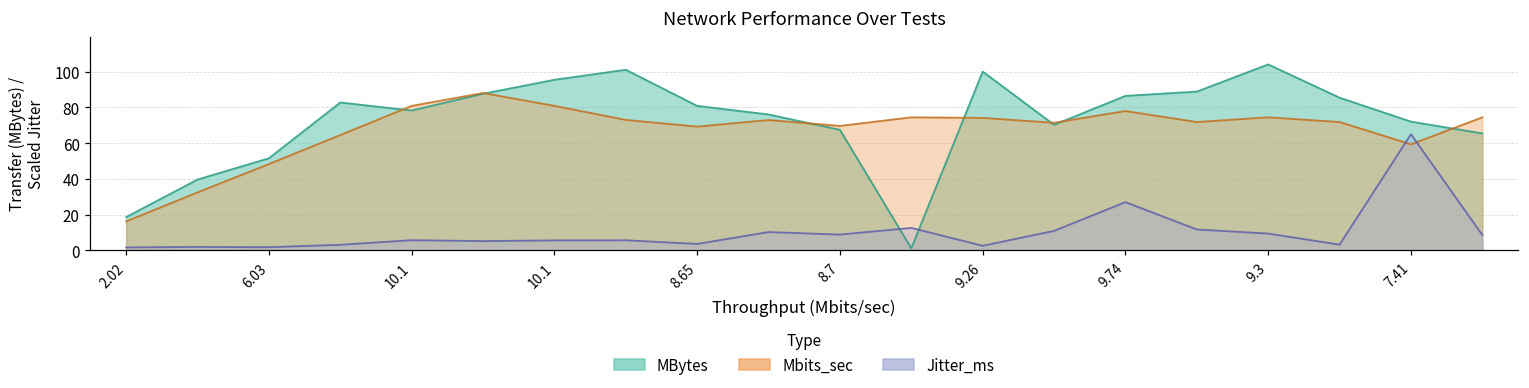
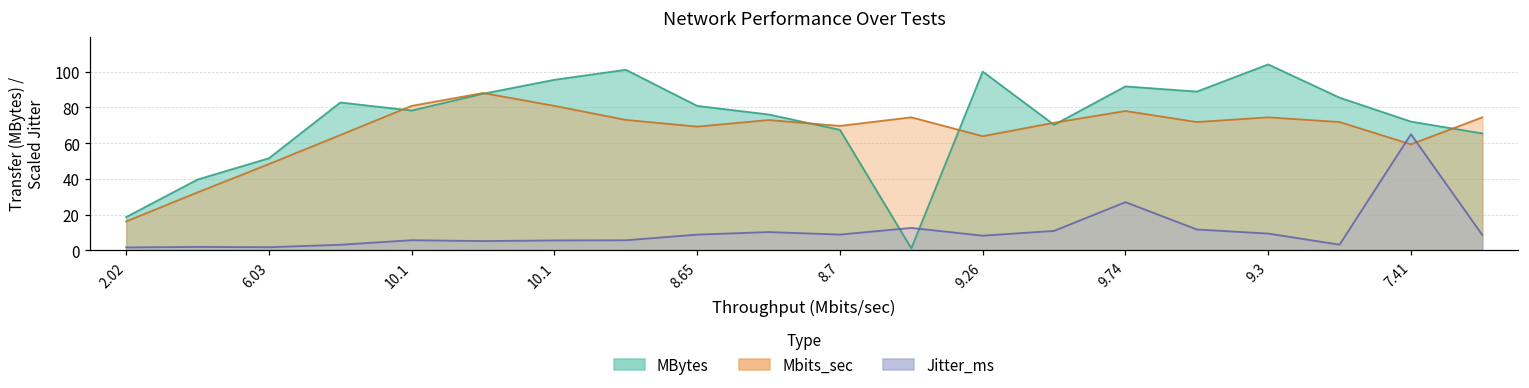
Jitter_ms, 8.65: 4 -> 9
Mbits_sec, 9.26: 74 -> 64
Jitter_ms, 9.26: 3 -> 8
MBytes, 9.74: 86 -> 92
